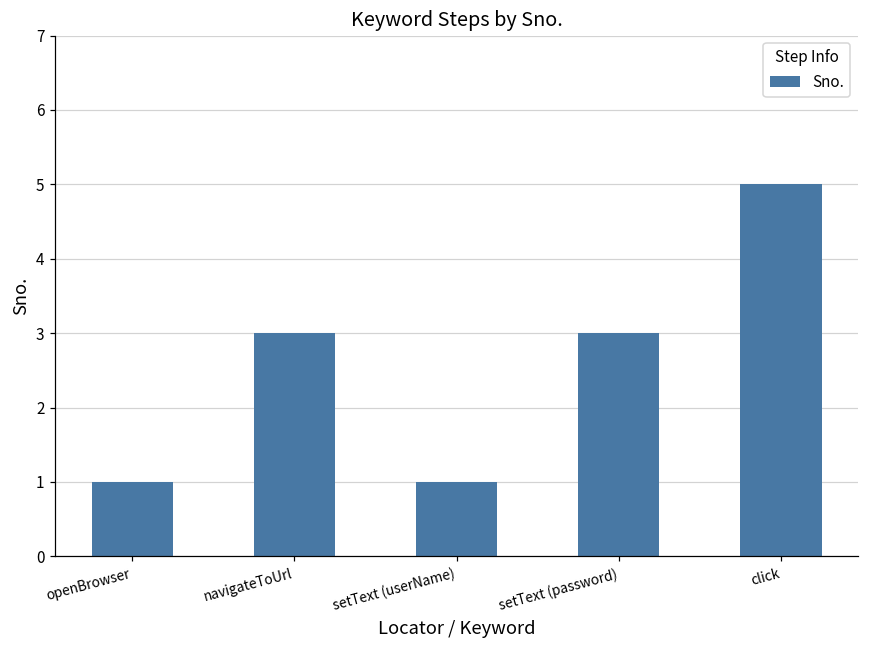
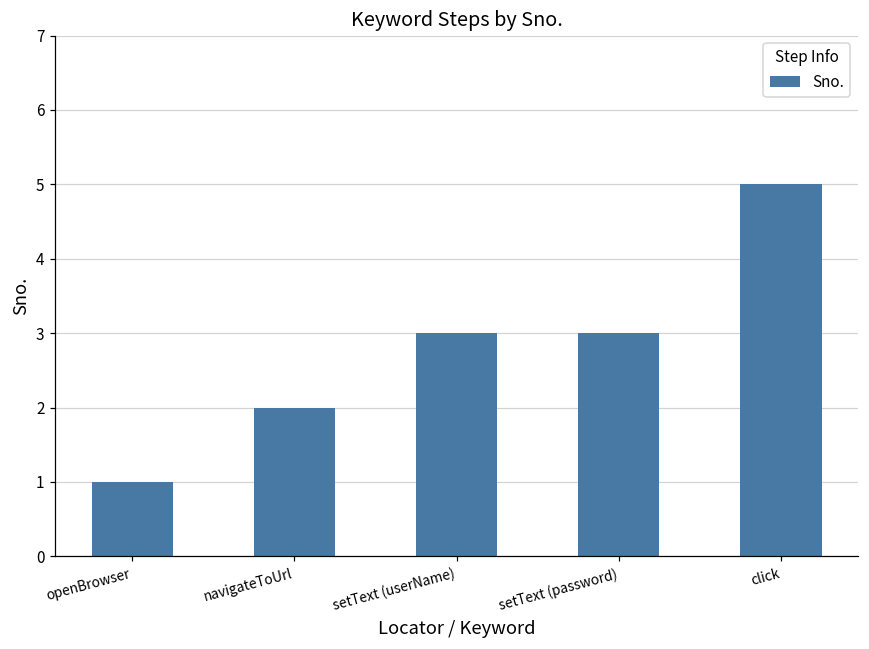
navigateToUrl: 3 -> 2
setText (userName): 1 -> 3
